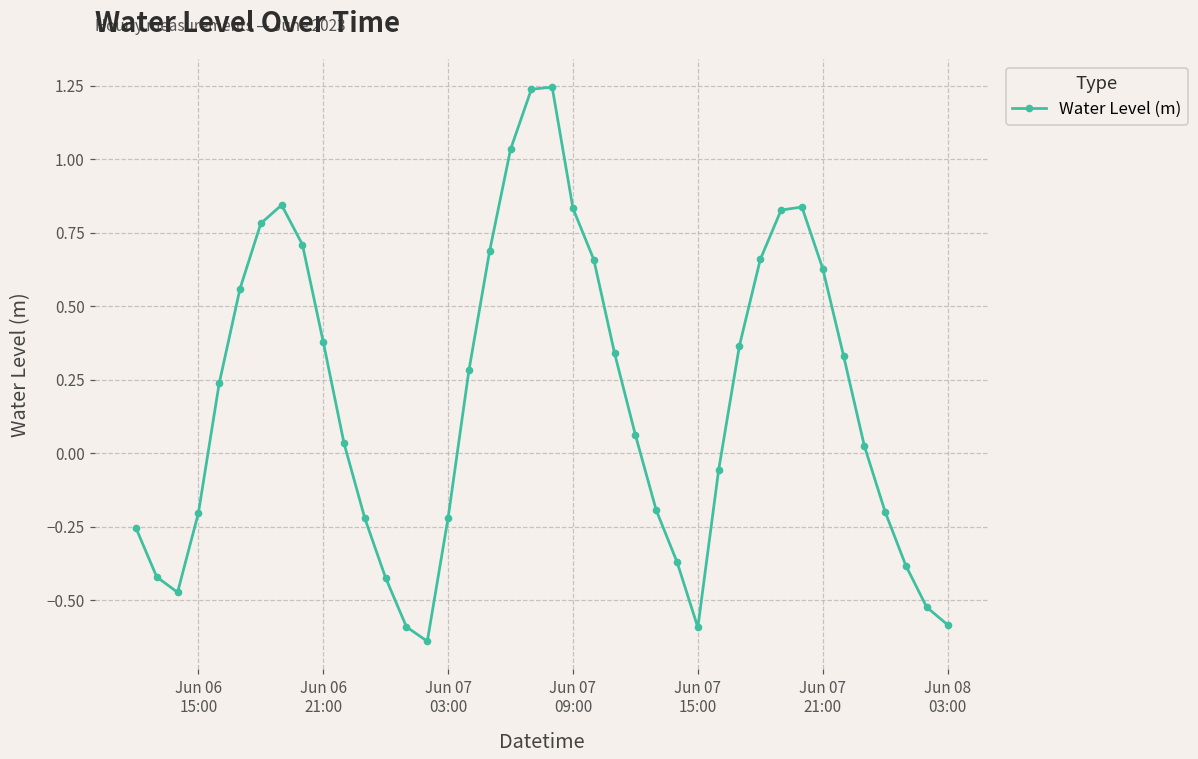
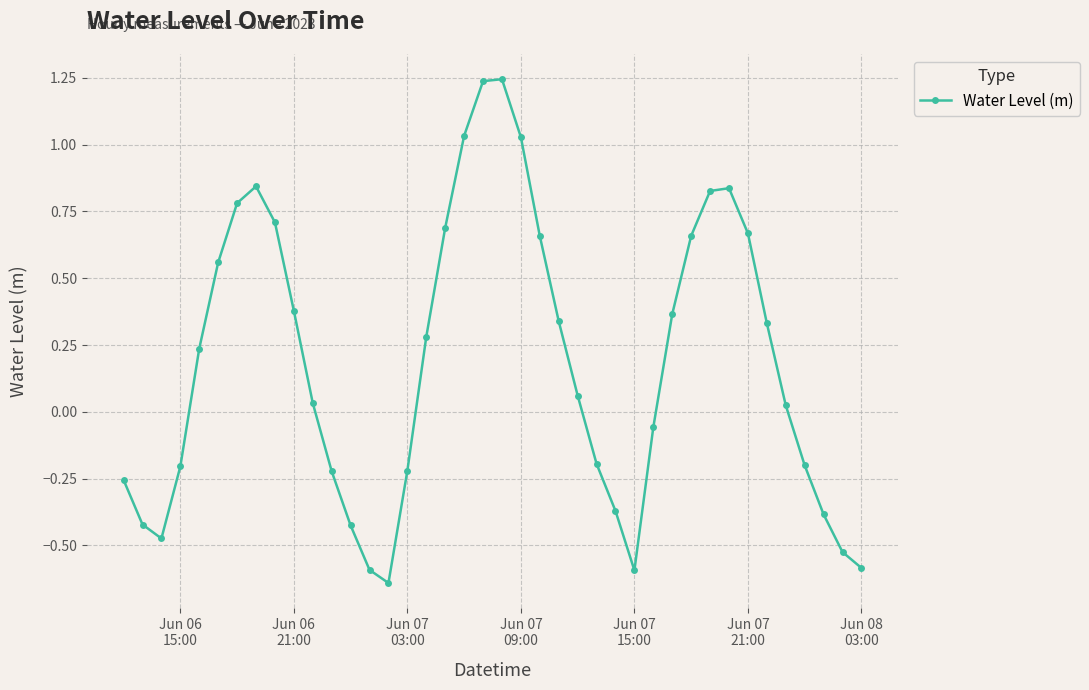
Jun 07 09:00: 0.83 -> 1.03
Jun 07 21:00: 0.63 -> 0.67
